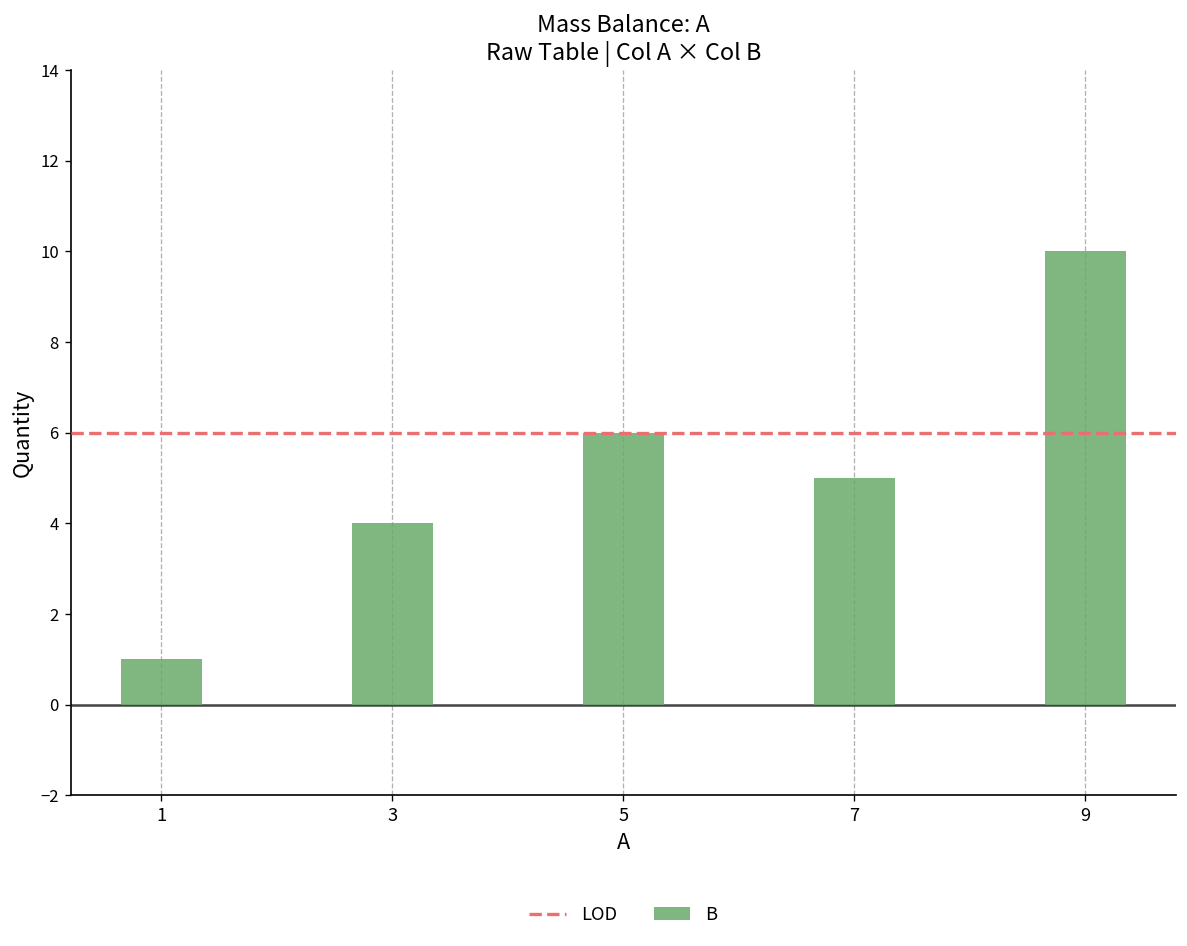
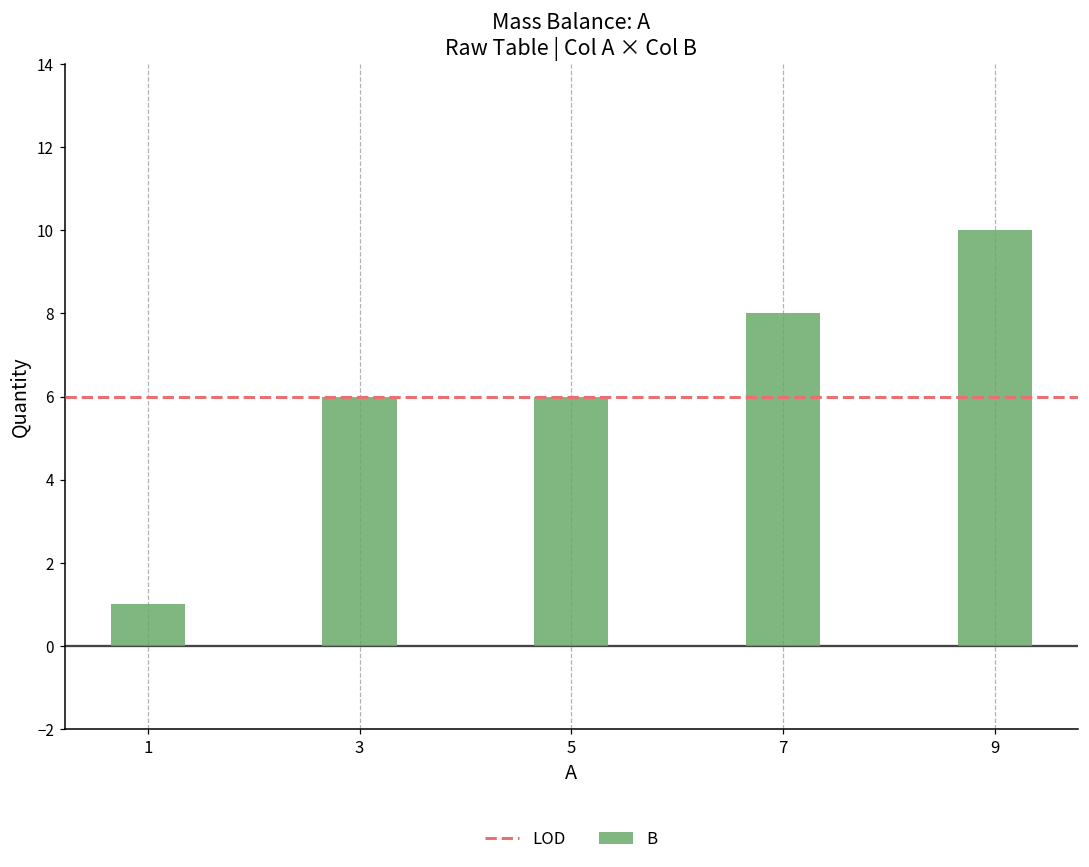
3: 4 -> 6
7: 5 -> 8
